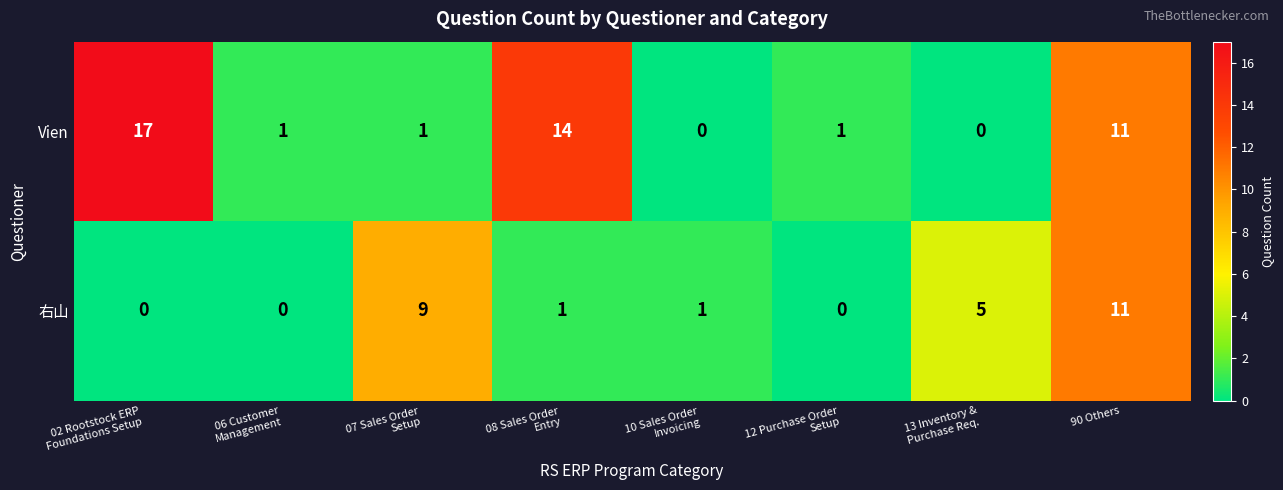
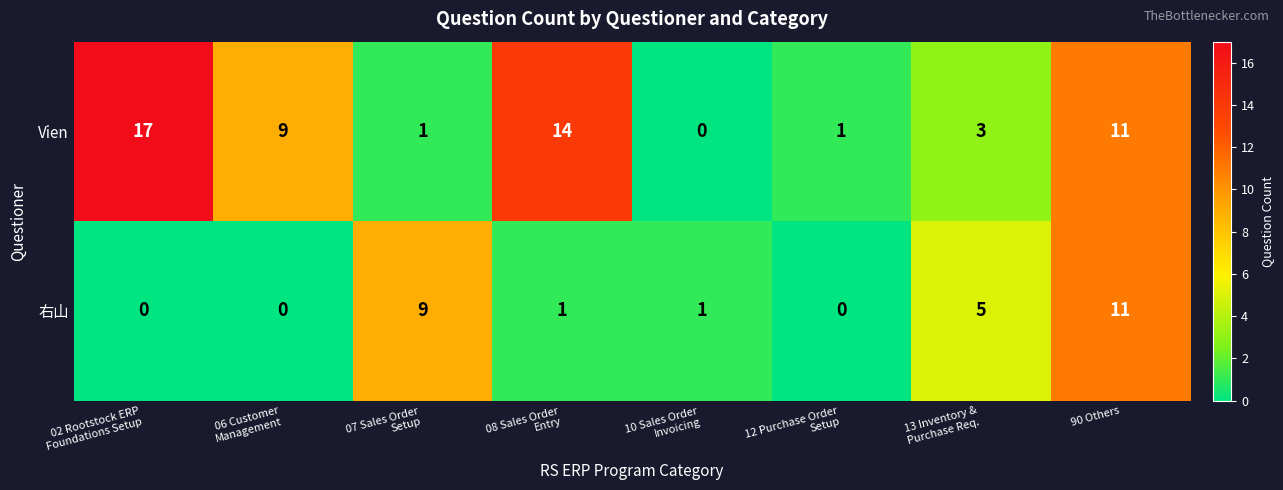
Vien, 06 Customer Management: 1 -> 9
Vien, 13 Inventory & Purchase Req.: 0 -> 3
